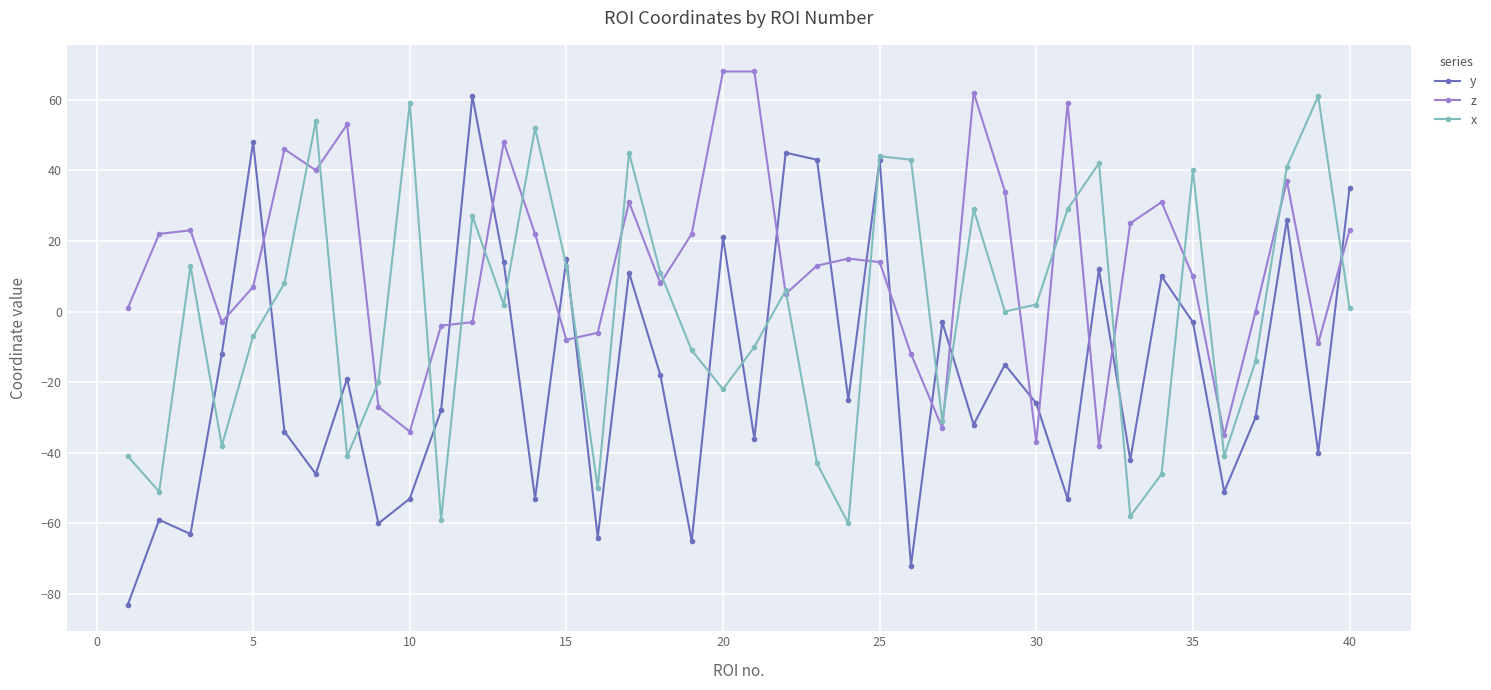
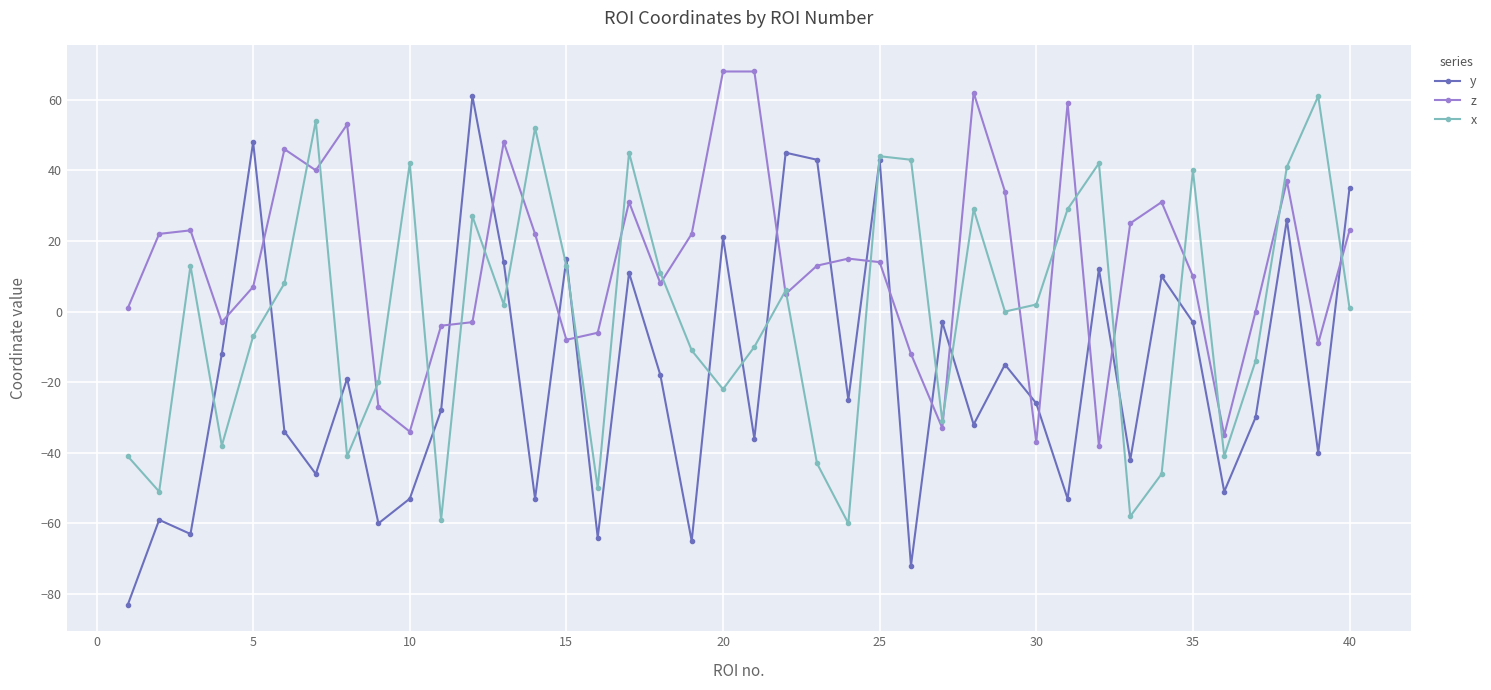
x, 10: 59 -> 42
